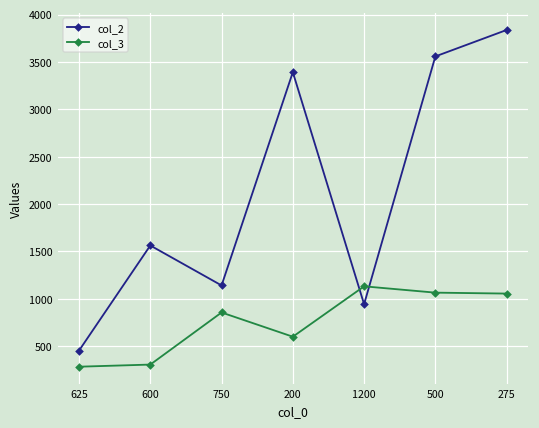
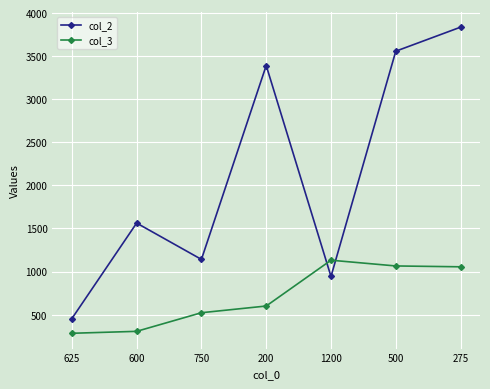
col_3, 750: 900 -> 500
